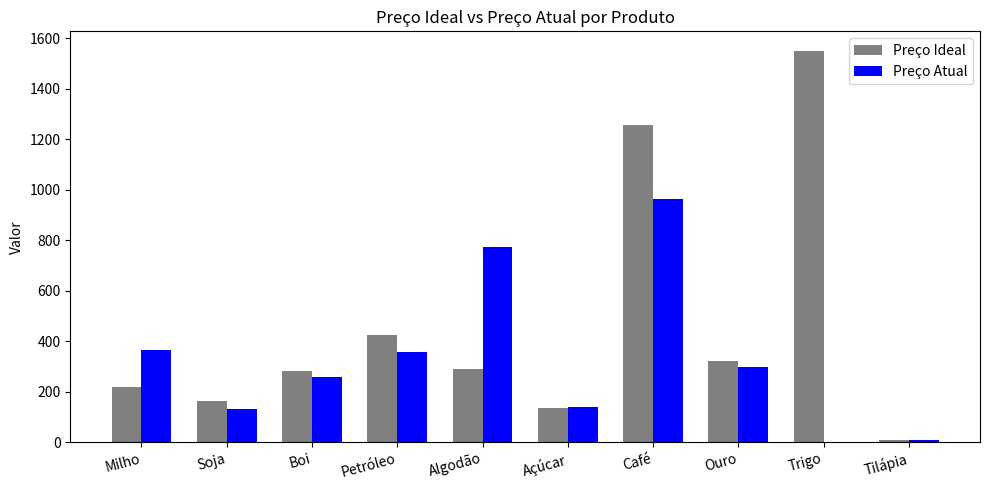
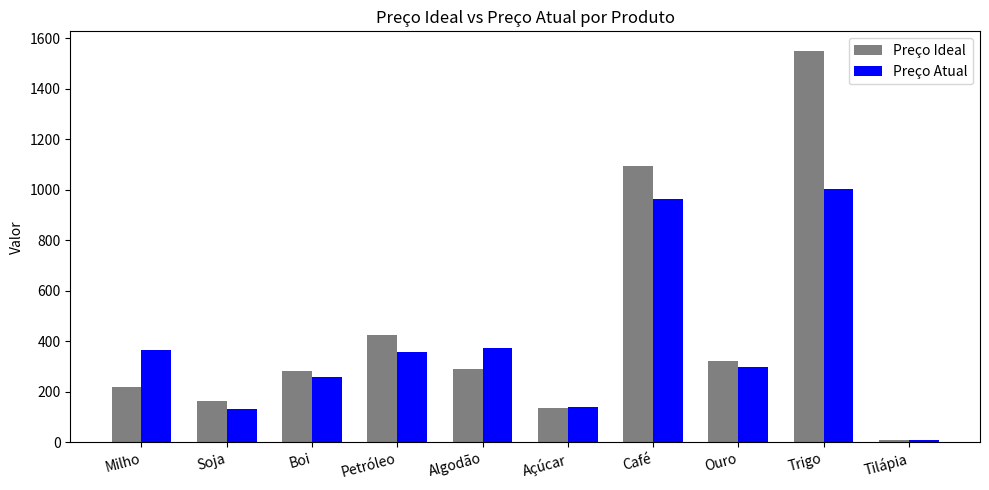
Preço Atual, Algodão: 770 -> 370
Preço Ideal, Café: 1260 -> 1090
Preço Atual, Trigo: 0 -> 1000
